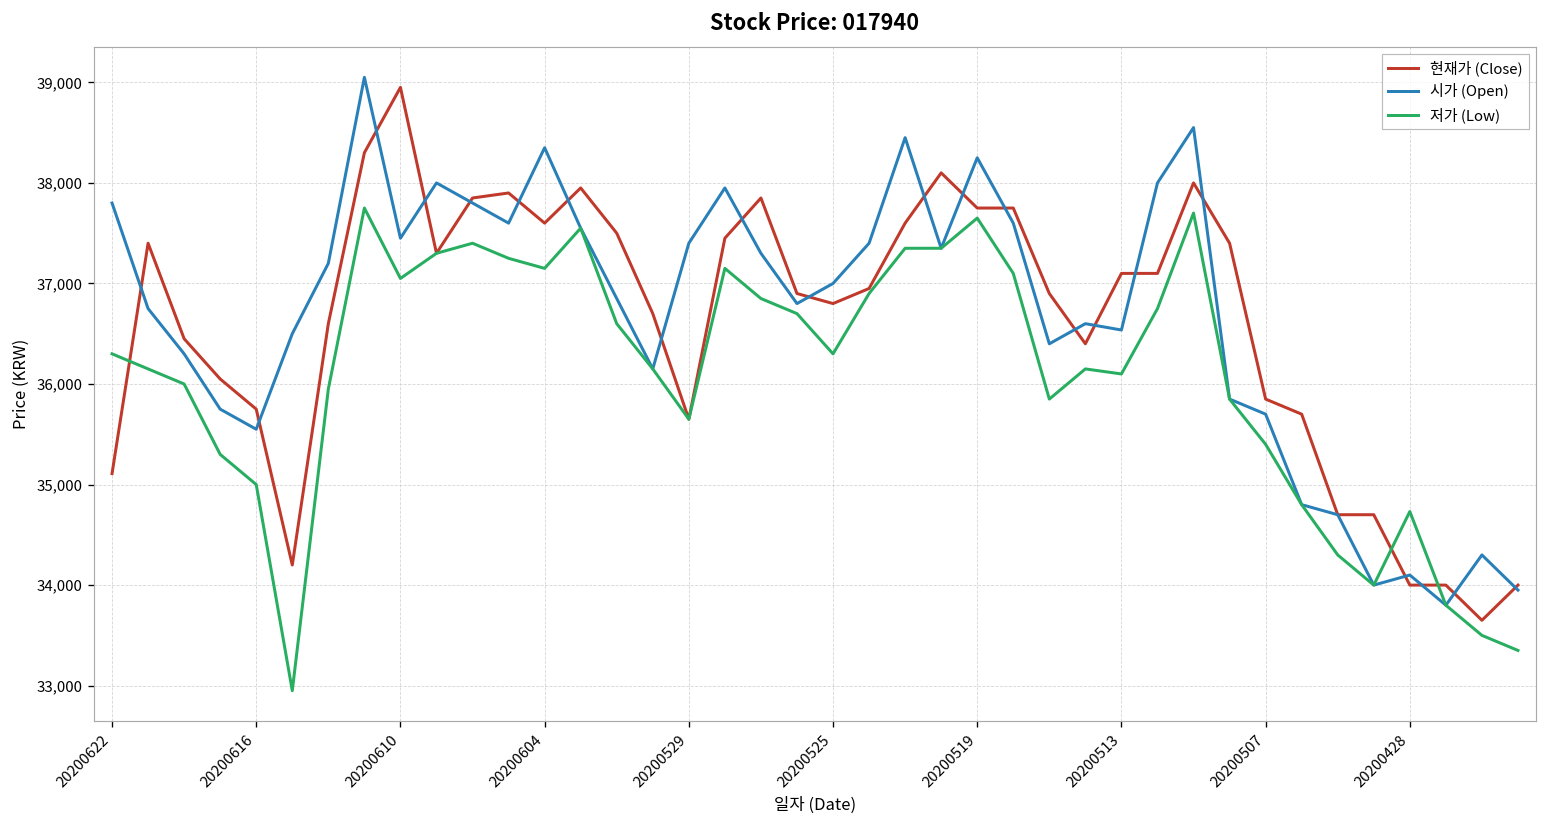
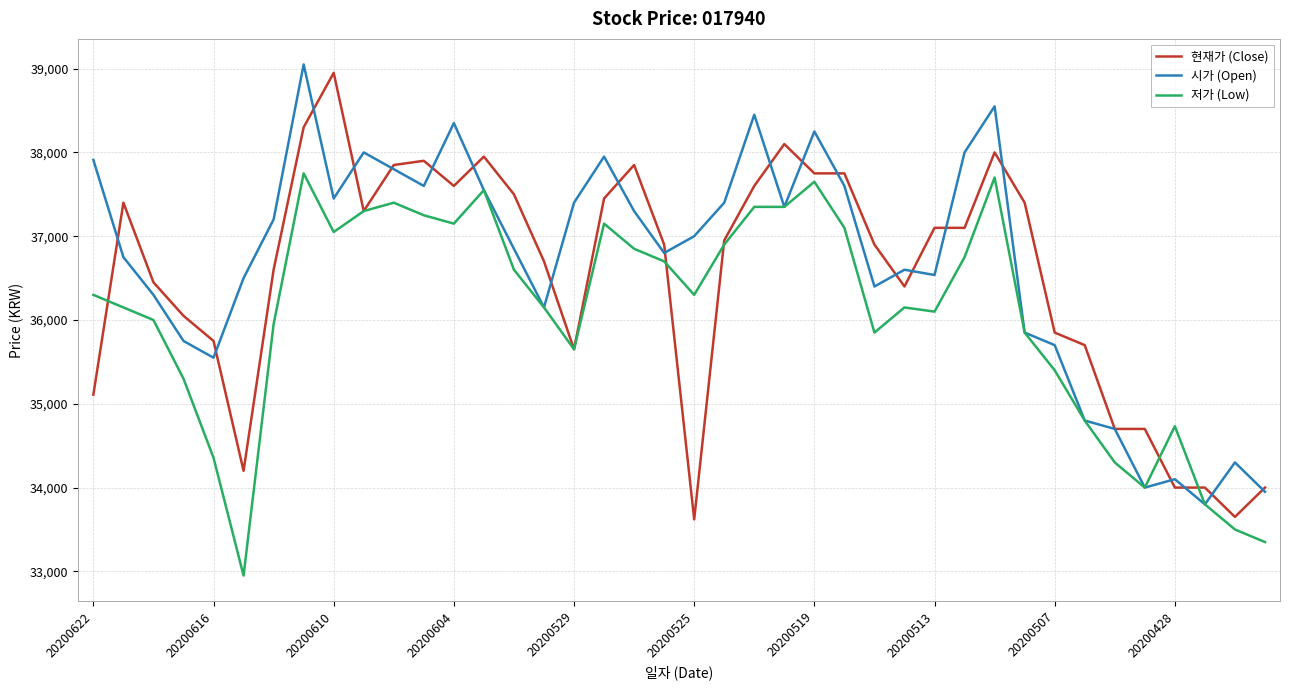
시가 (Open), 20200622: 37,800 -> 37,900
저가 (Low), 20200616: 35,000 -> 34,400
현재가 (Close), 20200525: 36,800 -> 33,600
